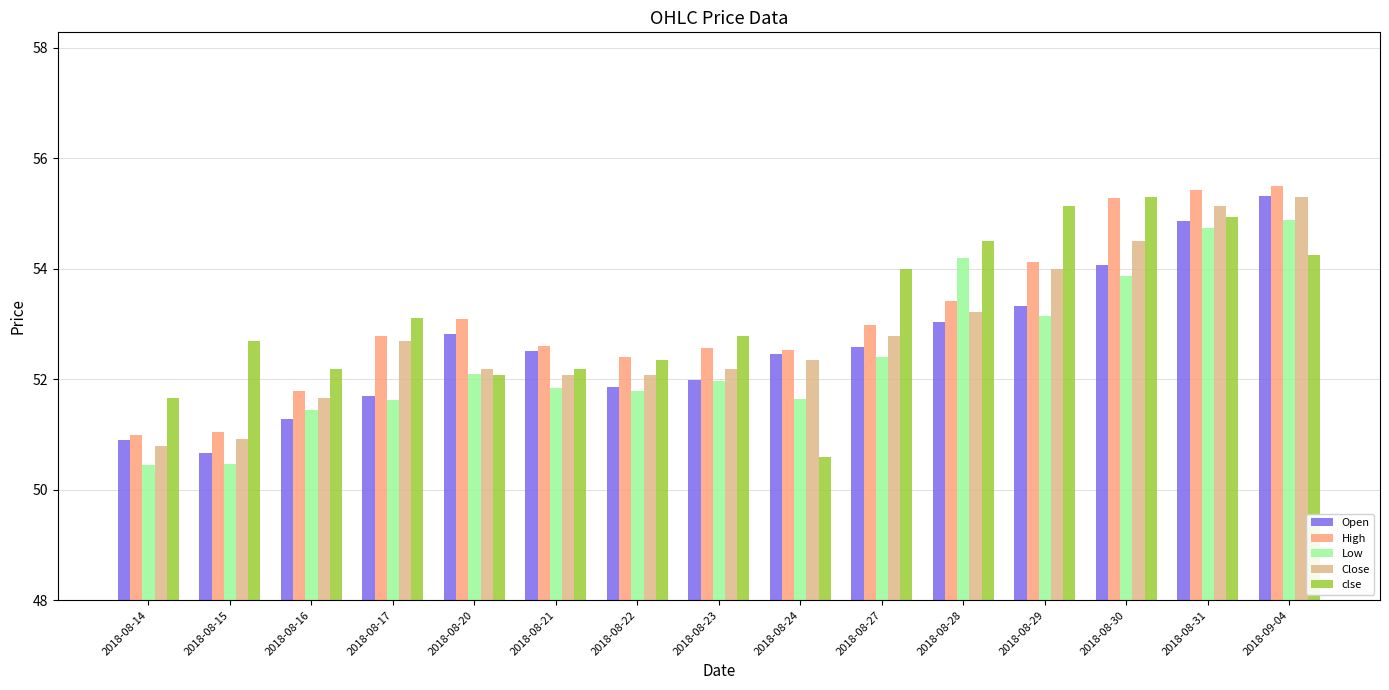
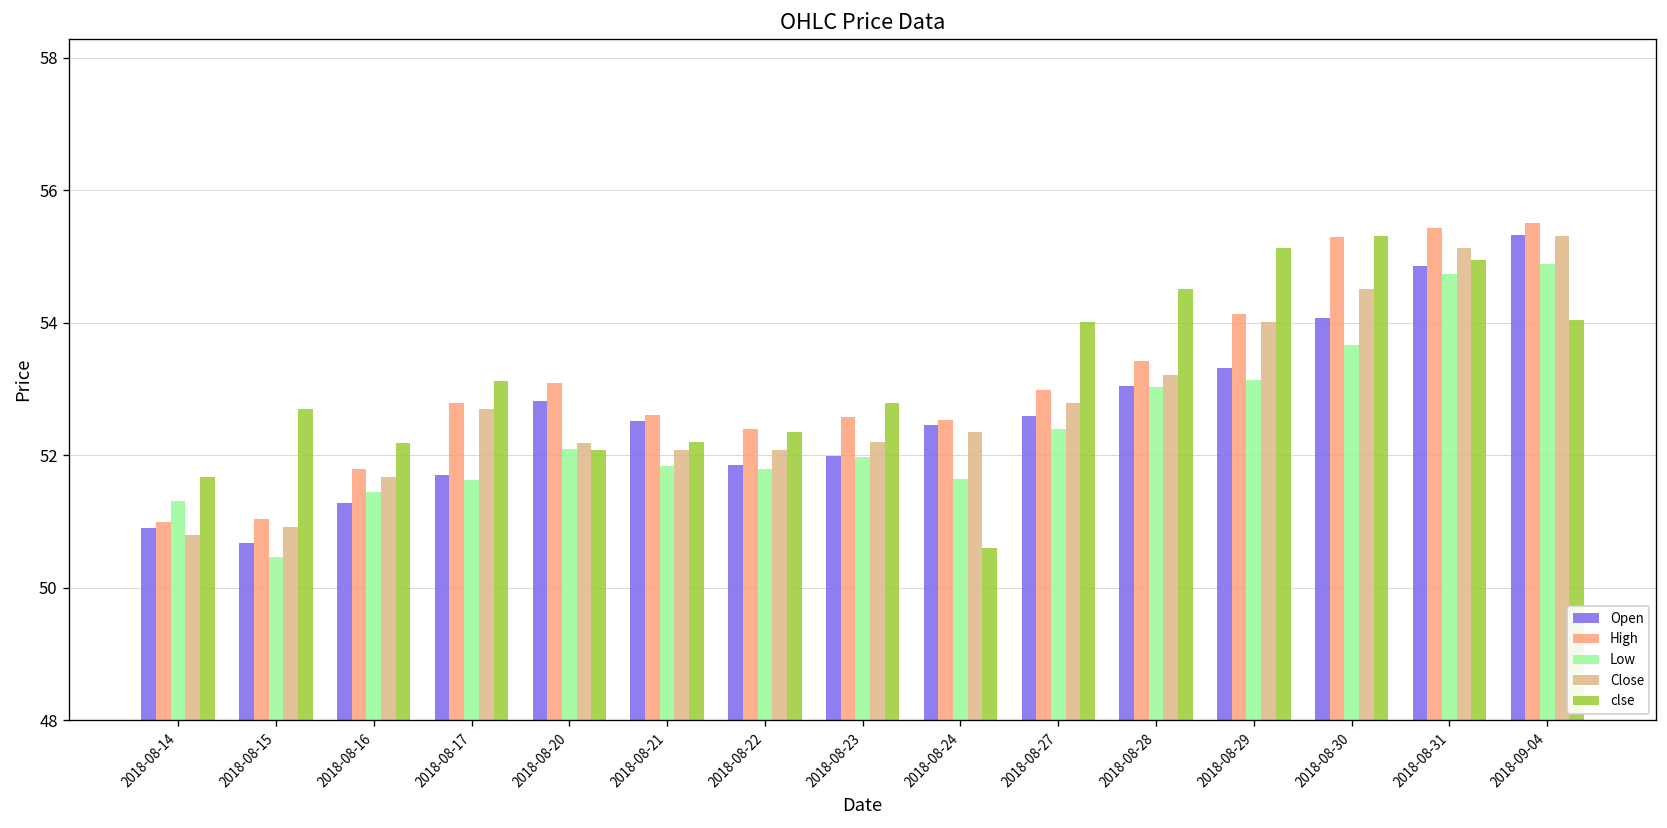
Low, 2018-08-14: 50.4 -> 51.3
Low, 2018-08-28: 54.2 -> 53.0
Low, 2018-08-30: 53.9 -> 53.7
clse, 2018-09-04: 54.3 -> 54.0
